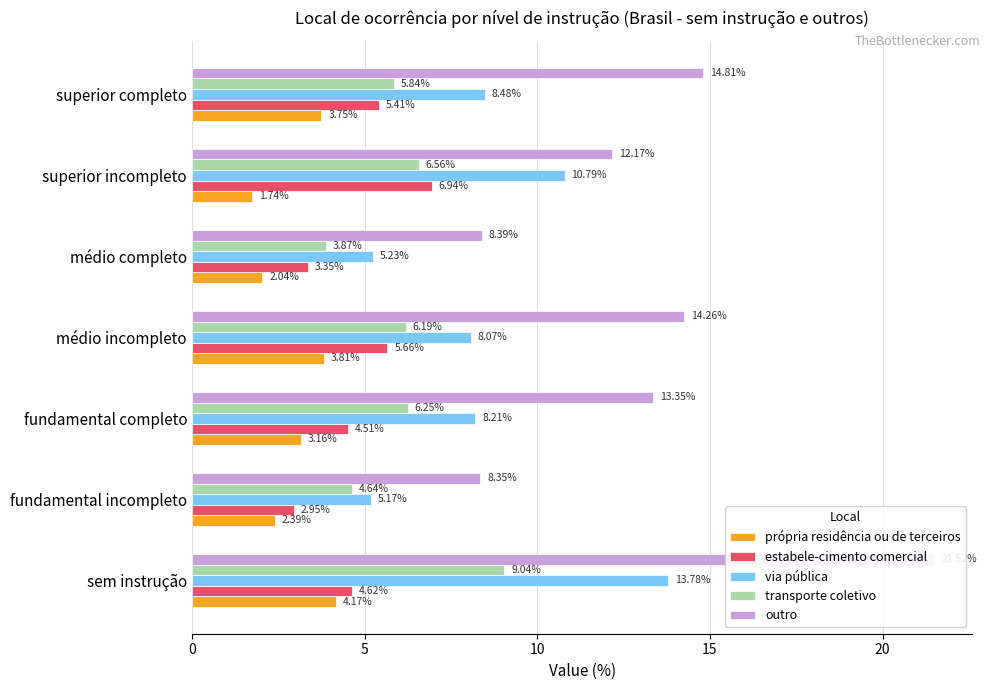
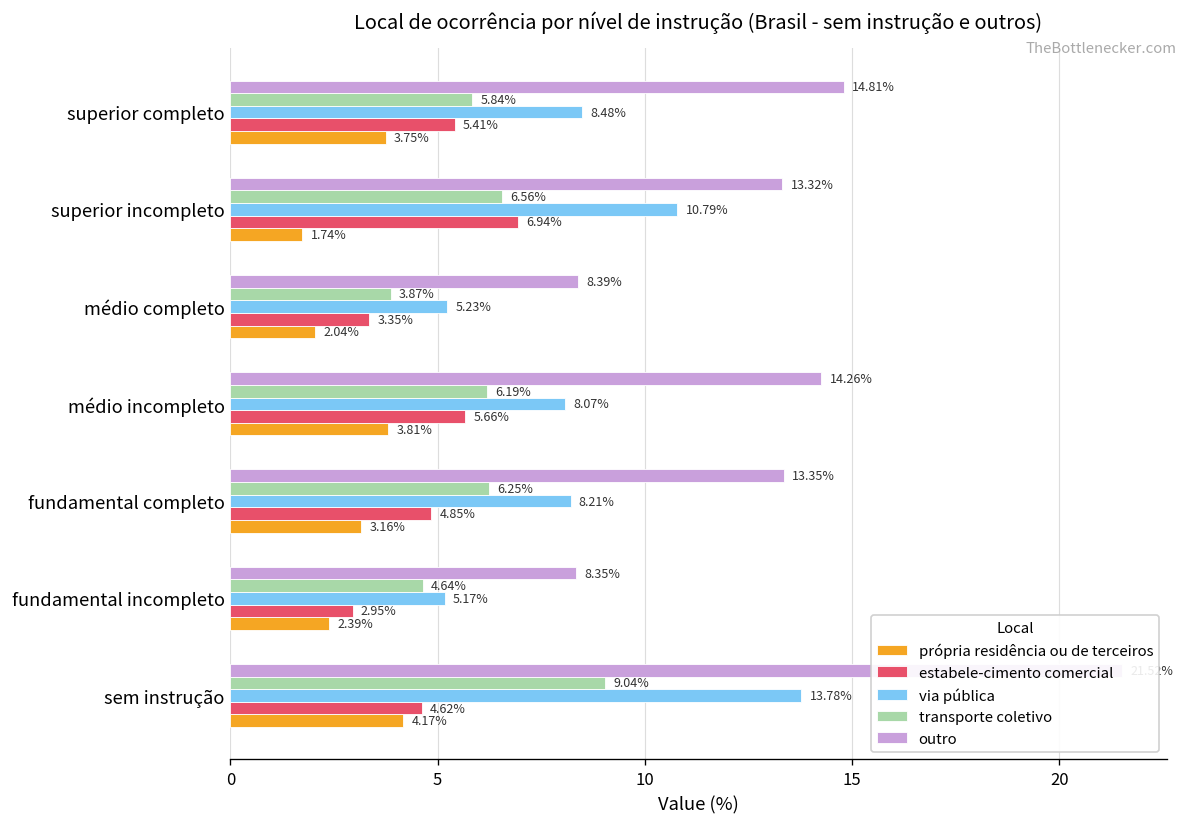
outro, superior incompleto: 12.17% -> 13.32%
estabele-cimento comercial, fundamental completo: 4.51% -> 4.85%
